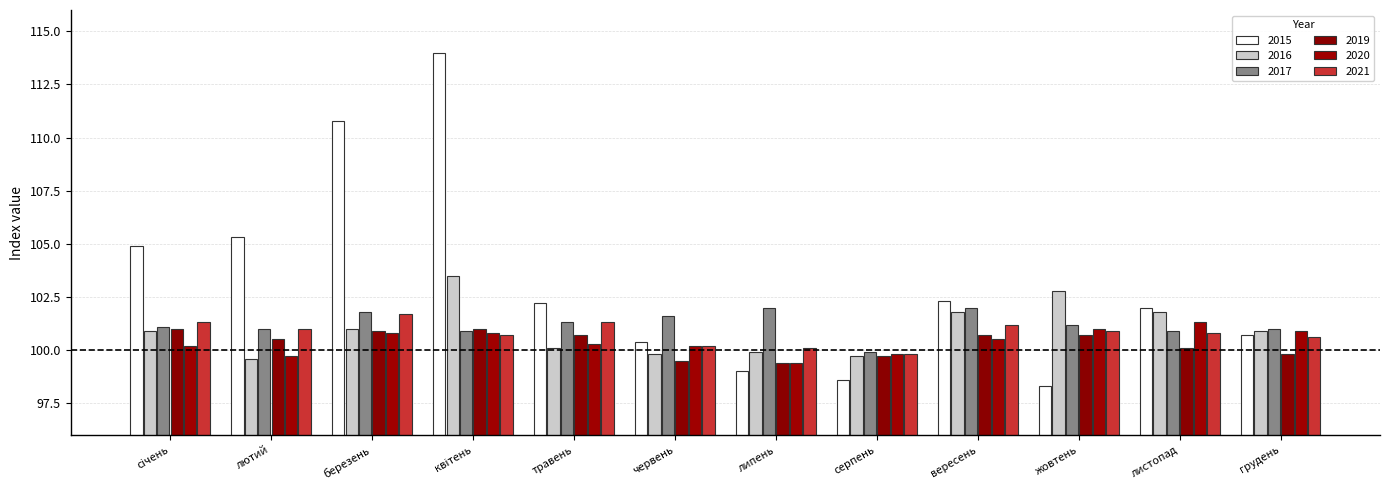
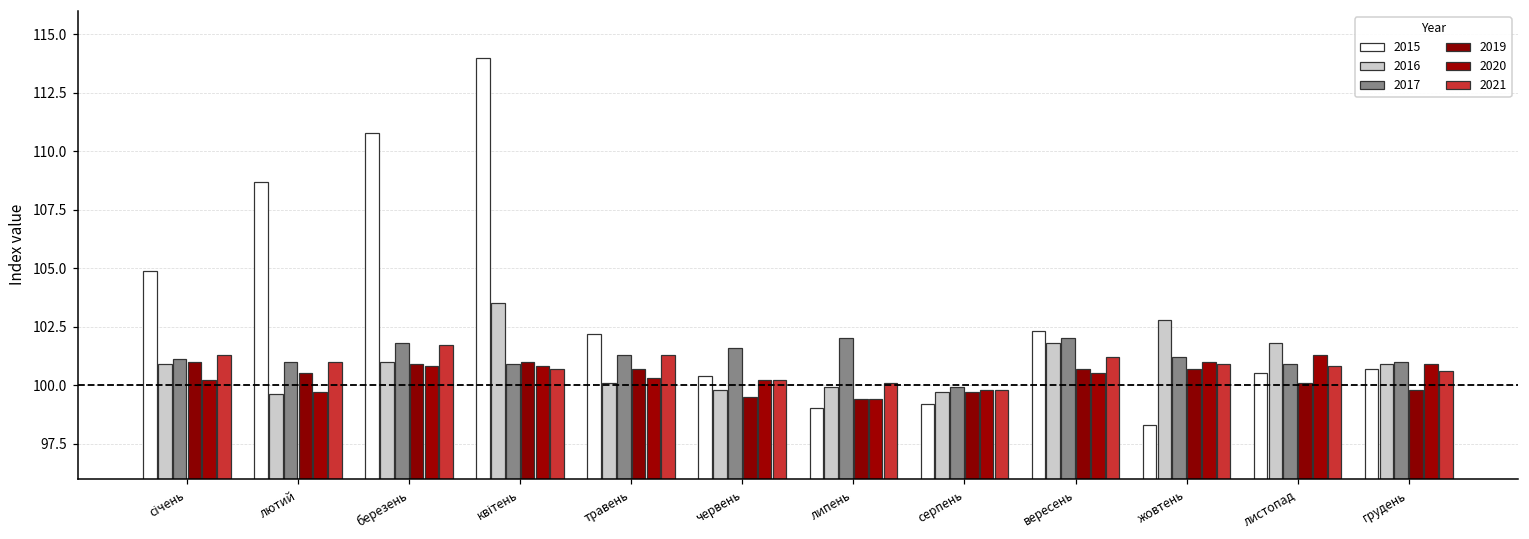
2015, лютий: 105.3 -> 108.7
2015, серпень: 98.6 -> 99.2
2015, листопад: 102.0 -> 100.5
